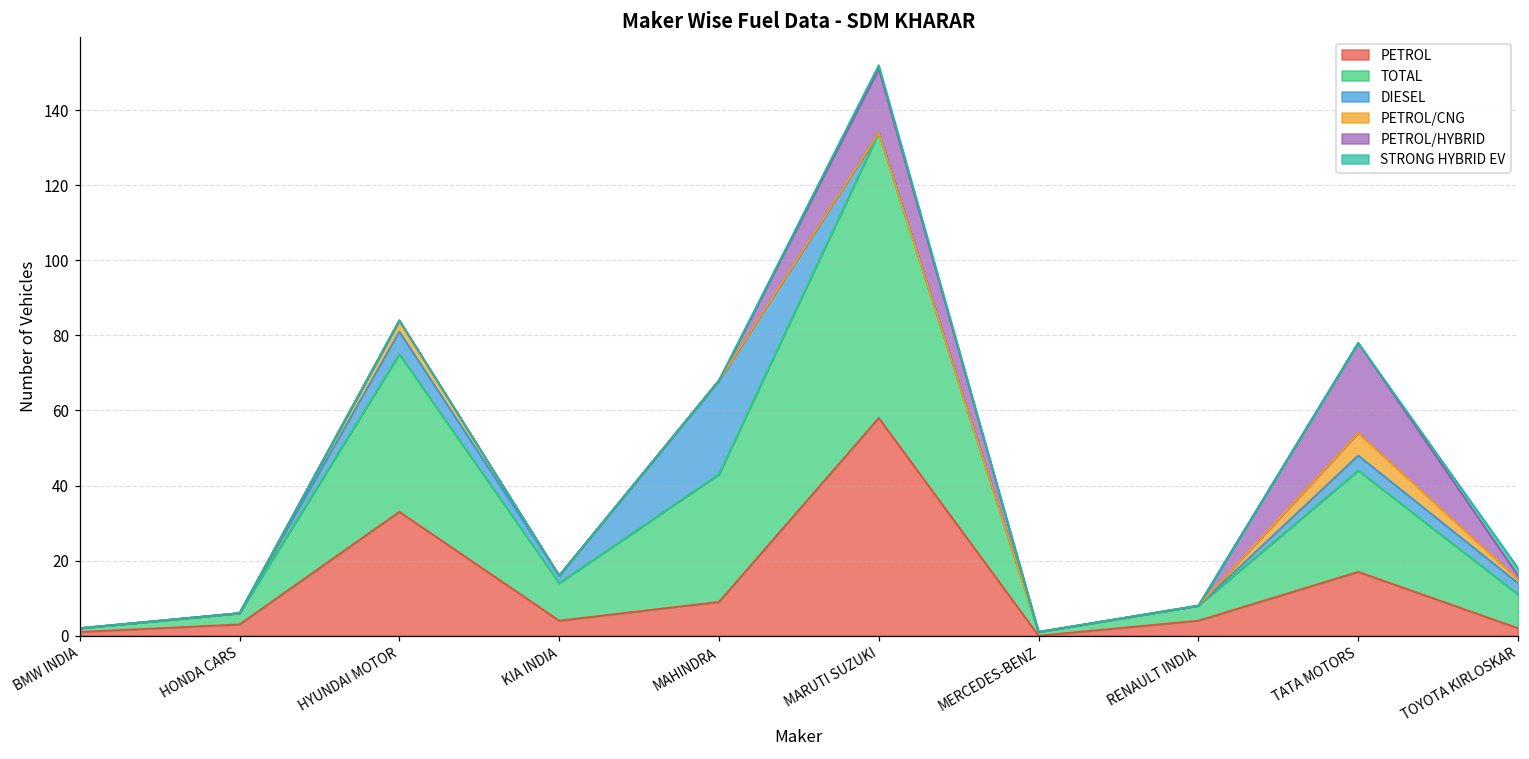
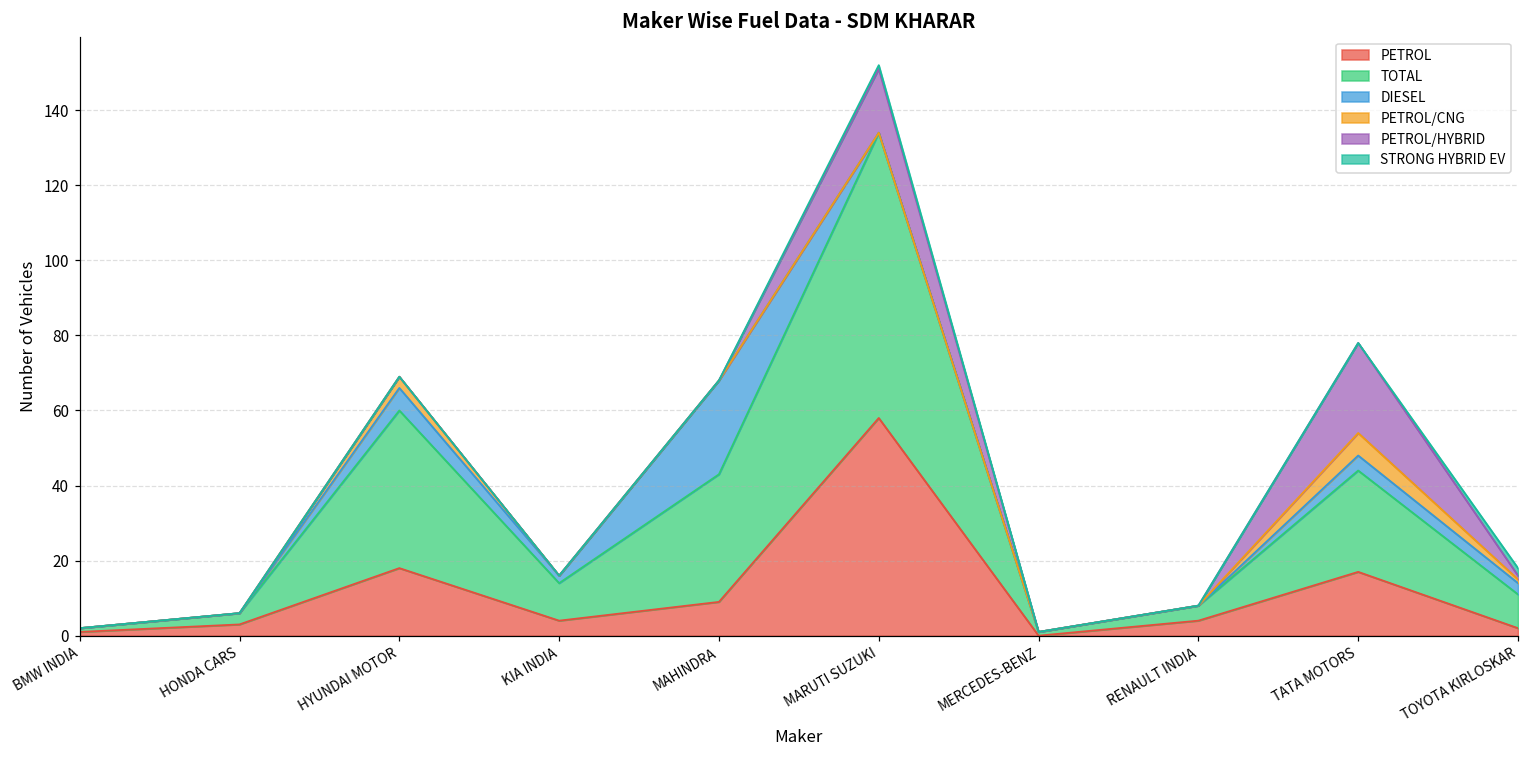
PETROL, HYUNDAI MOTOR: 33 -> 18
